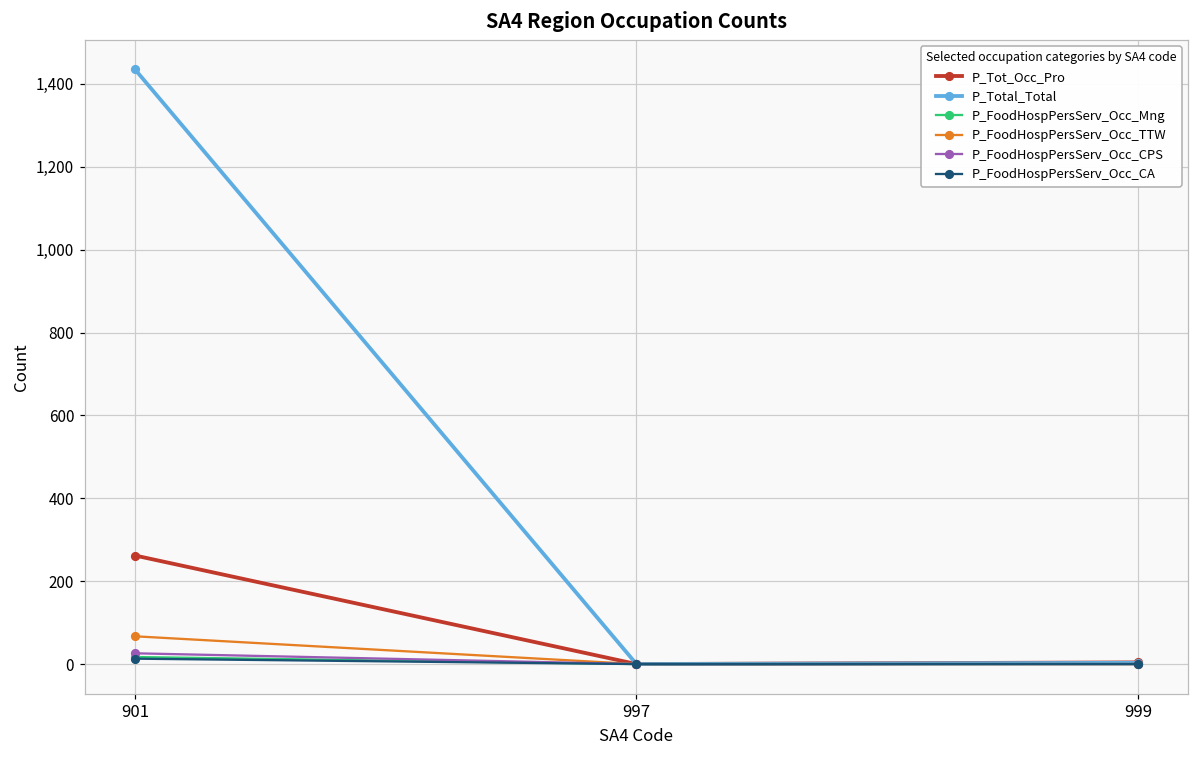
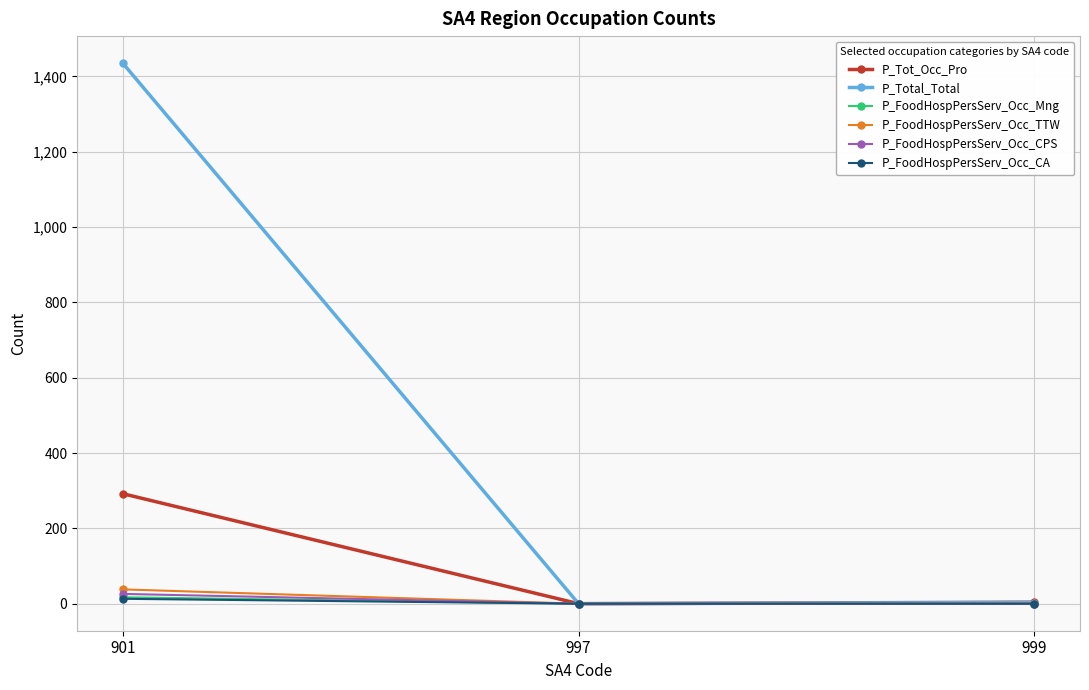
P_Tot_Occ_Pro, 901: 260 -> 290
P_FoodHospPersServ_Occ_TTW, 901: 70 -> 40
